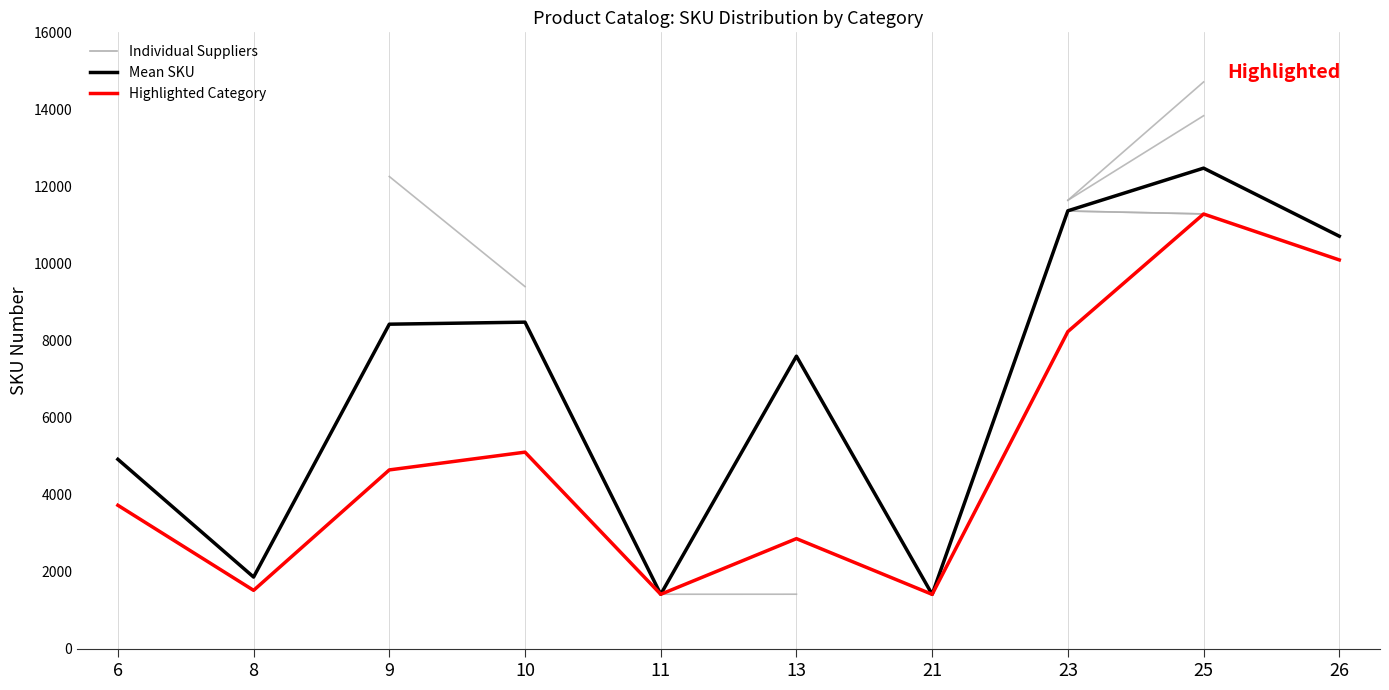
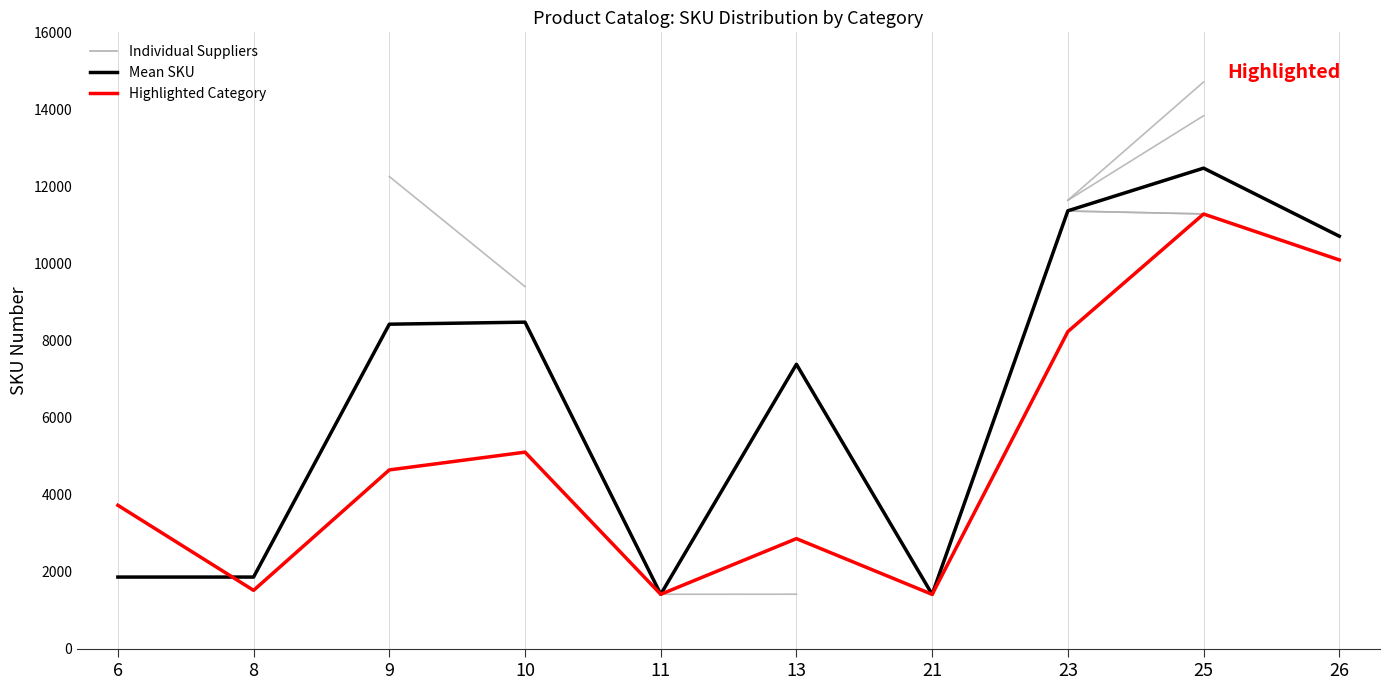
Mean SKU, 6: 4900 -> 1900
Mean SKU, 13: 7600 -> 7400
